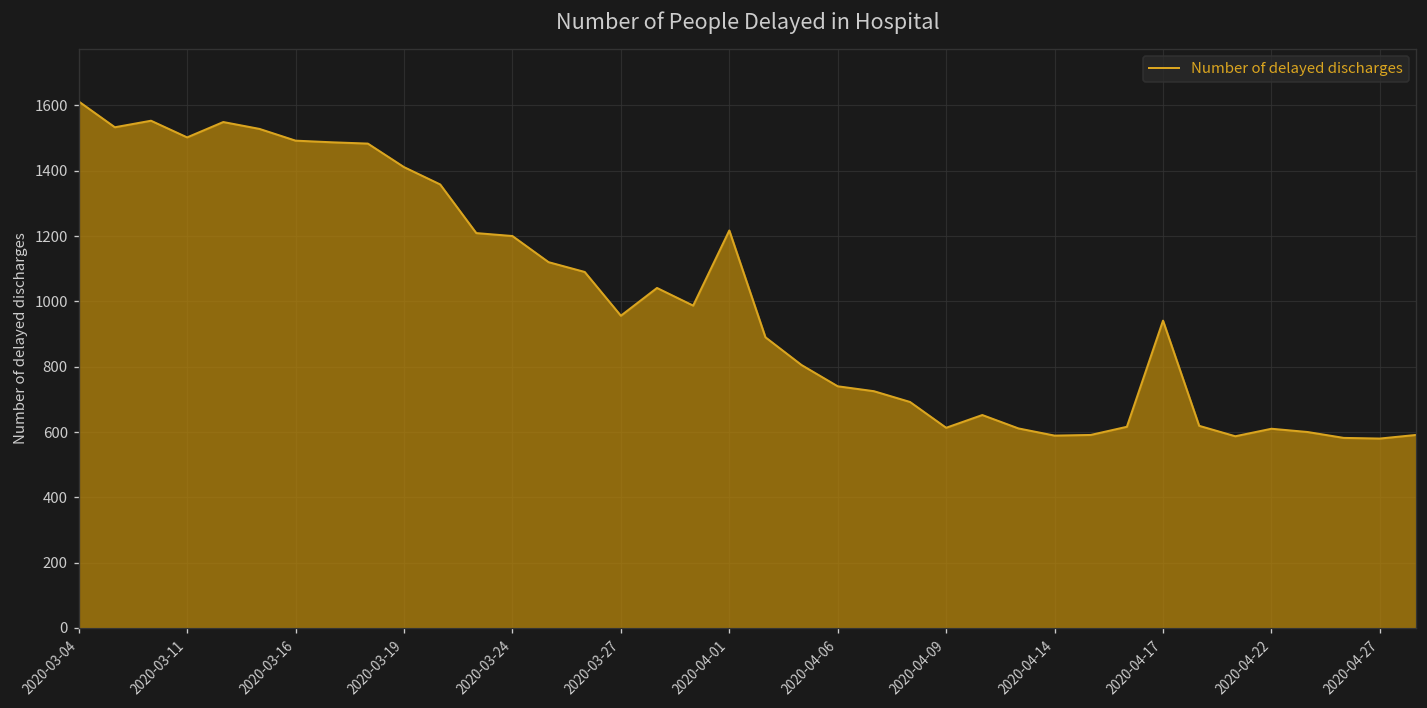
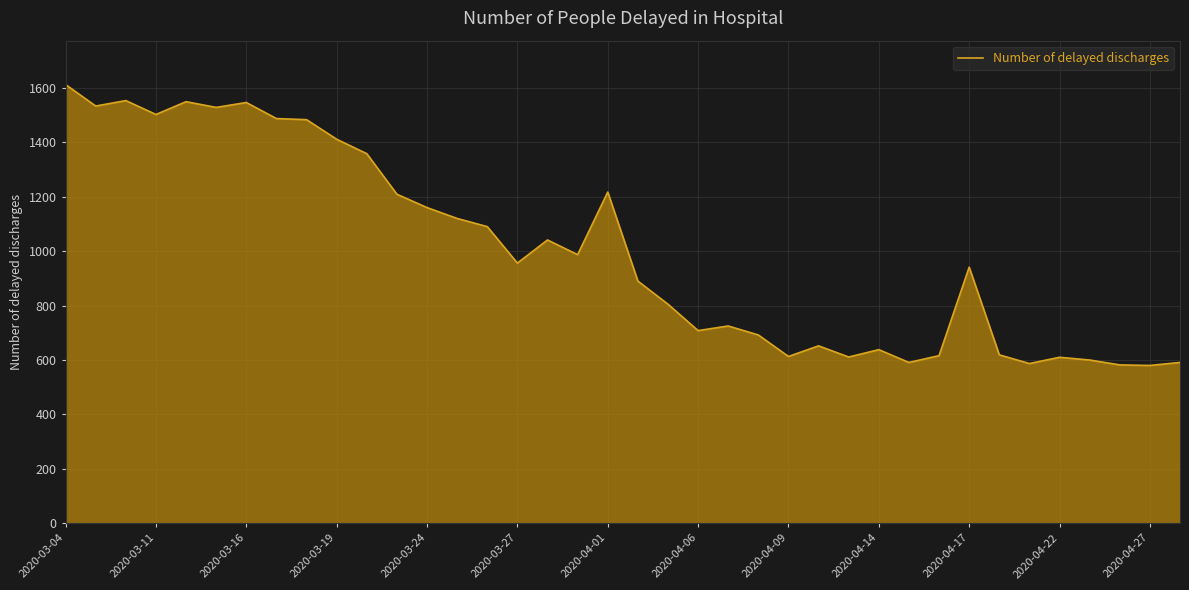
2020-03-16: 1490 -> 1550
2020-03-24: 1200 -> 1160
2020-04-06: 740 -> 710
2020-04-14: 590 -> 640
